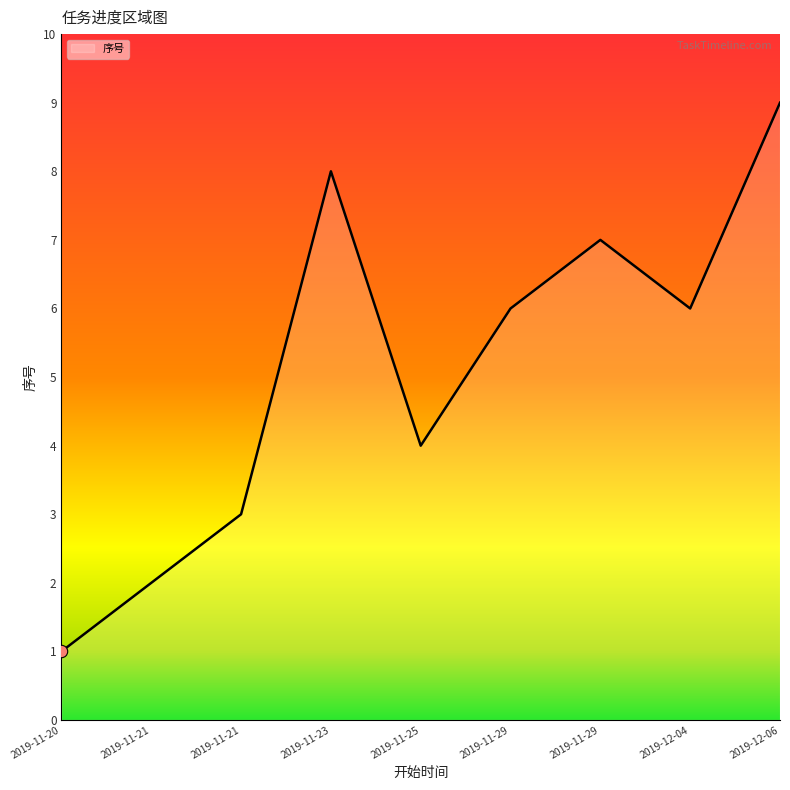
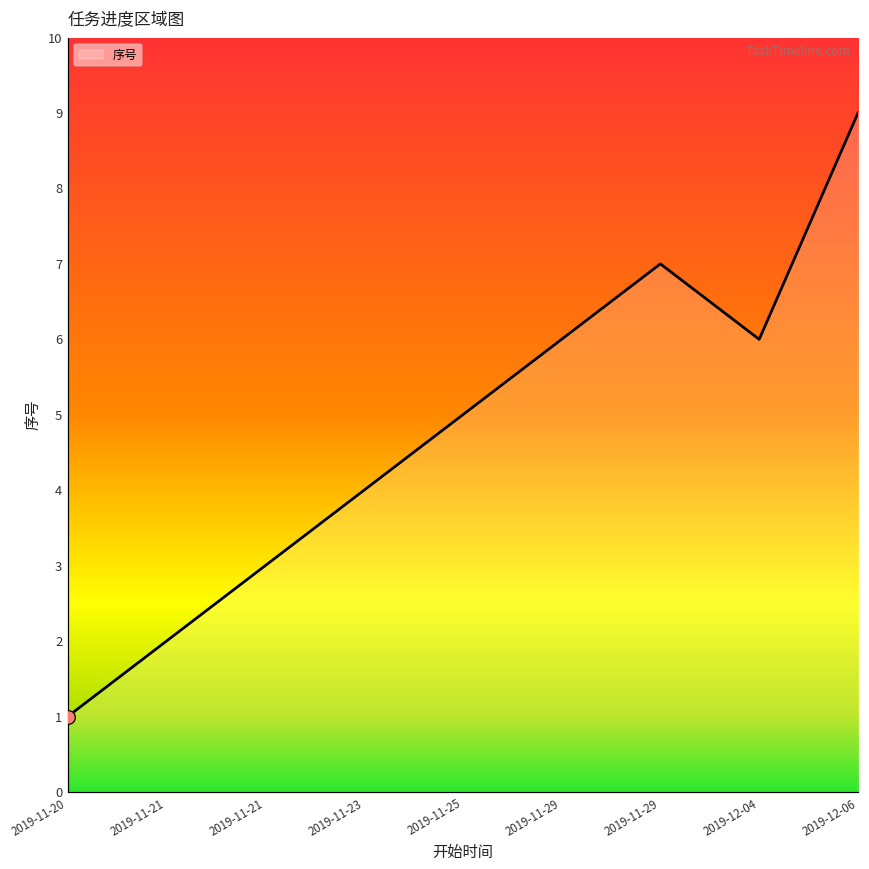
序号, 2019-11-23: 8 -> 4
序号, 2019-11-25: 4 -> 5
